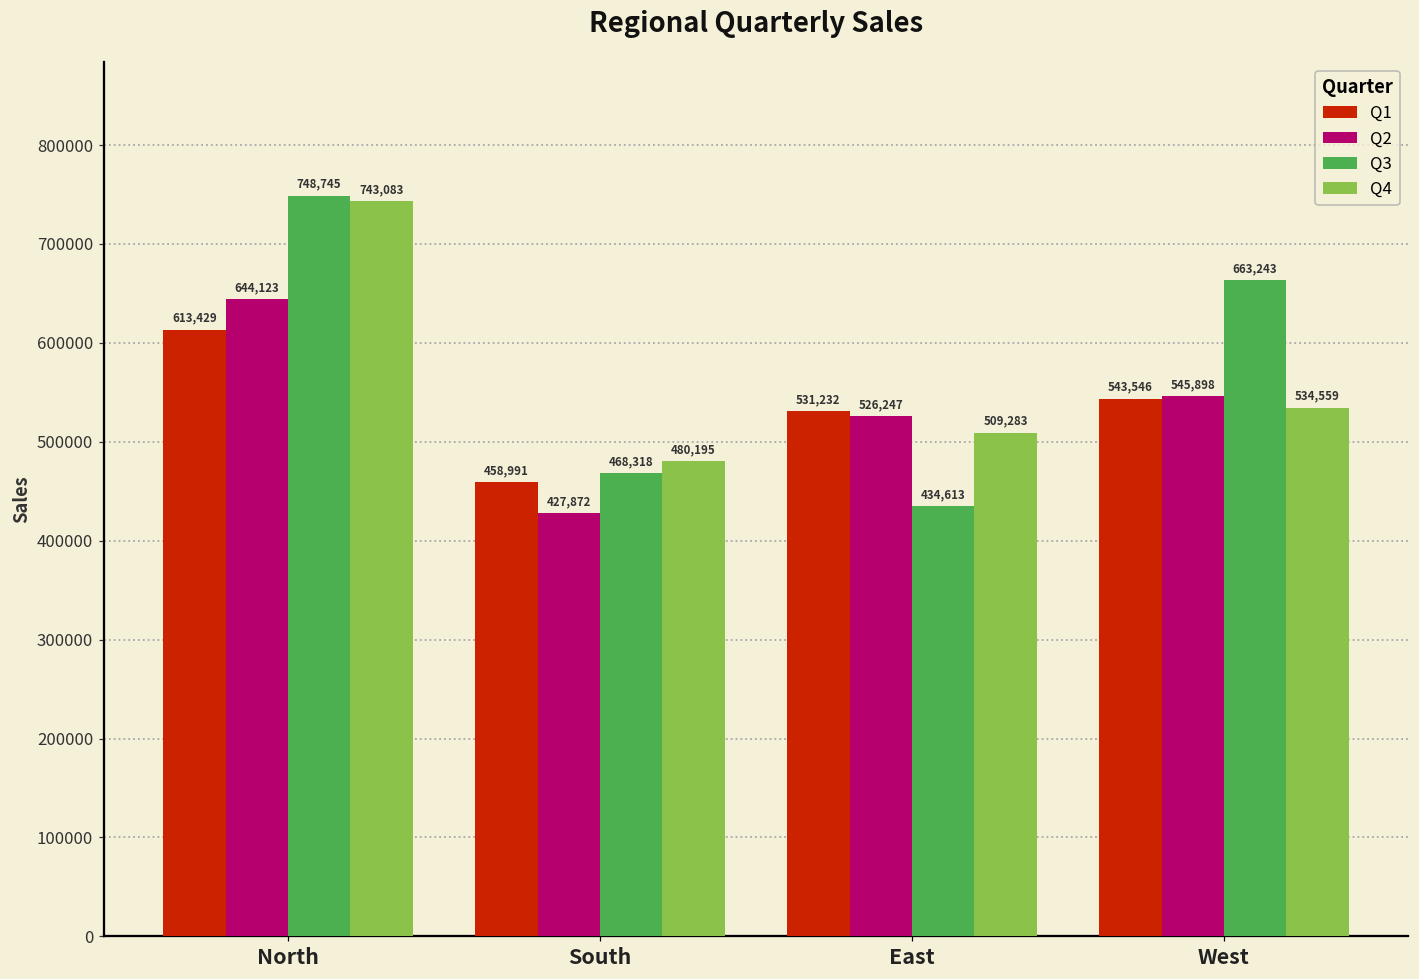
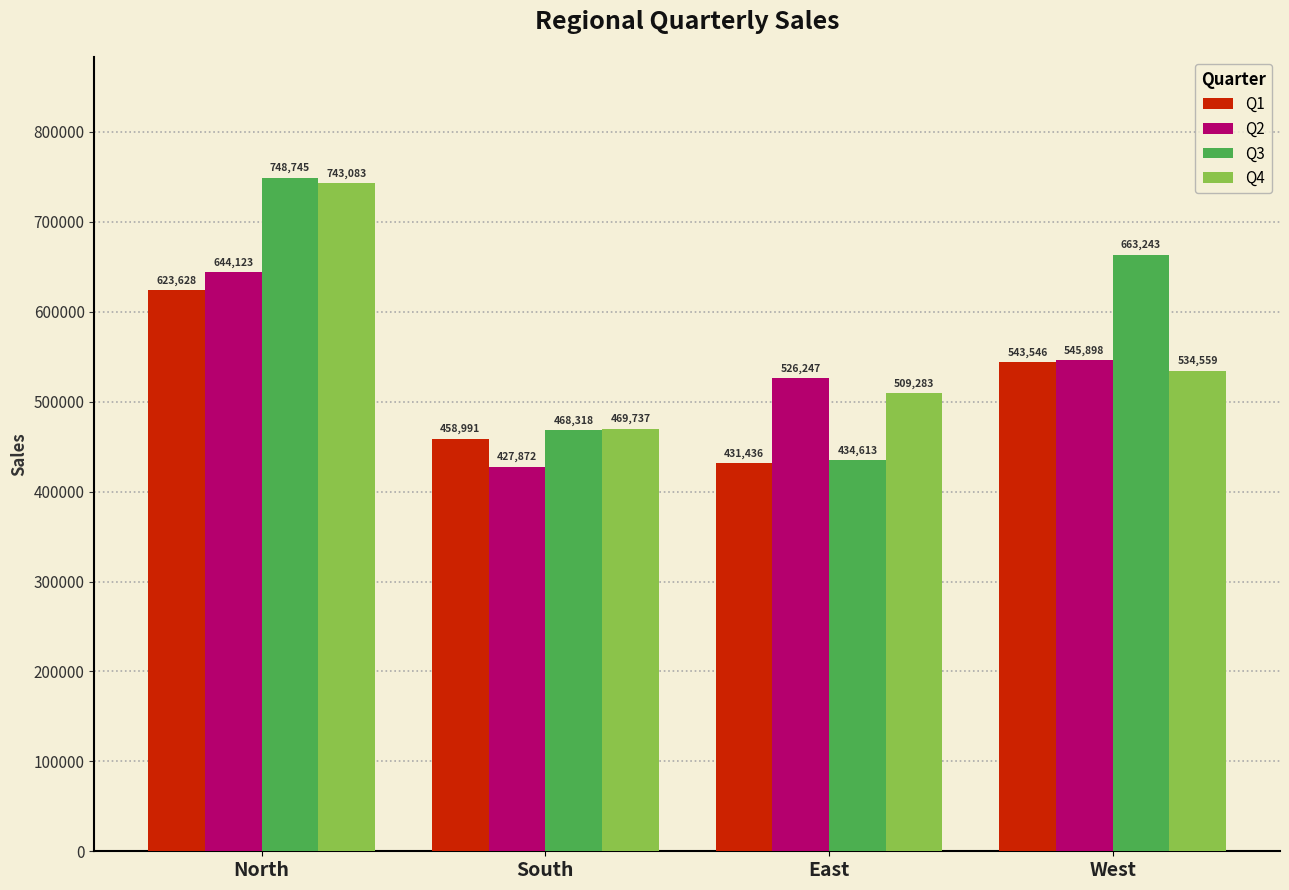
Q1, North: 613,429 -> 623,628
Q4, South: 480,195 -> 469,737
Q1, East: 531,232 -> 431,436
